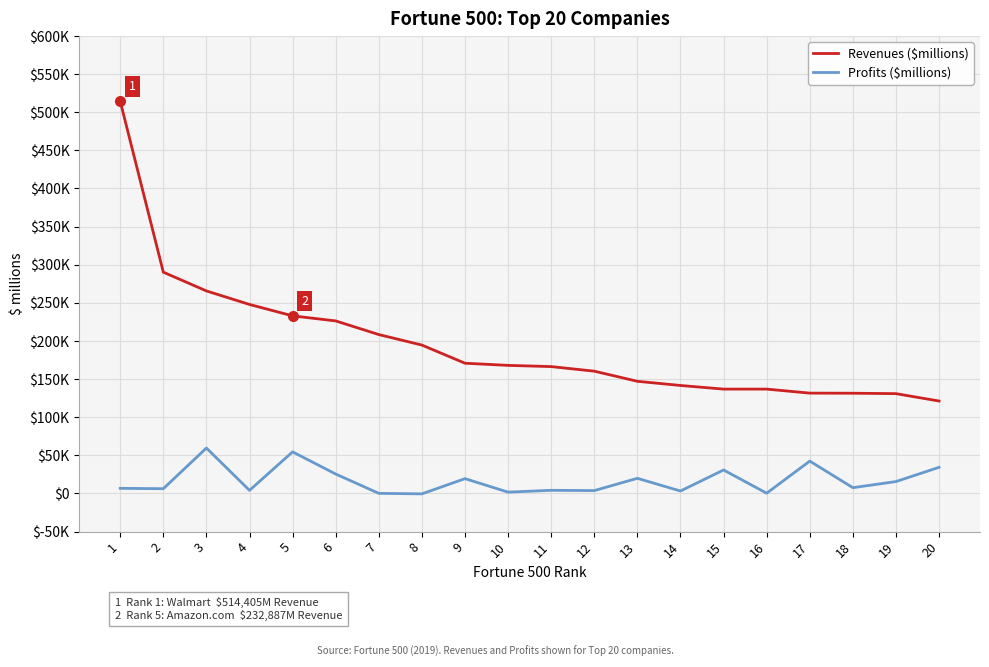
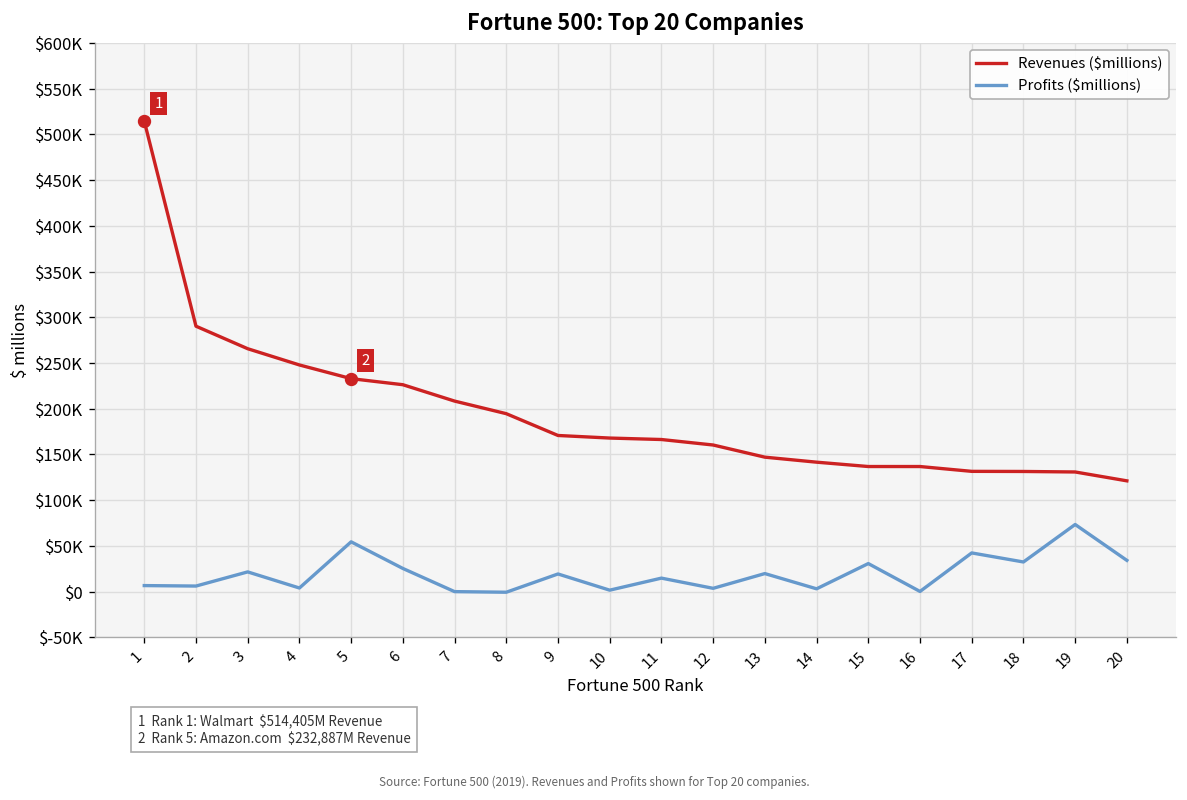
Profits ($millions), 3: $60000 -> $20000
Profits ($millions), 11: $0 -> $10000
Profits ($millions), 18: $10000 -> $30000
Profits ($millions), 19: $20000 -> $70000
